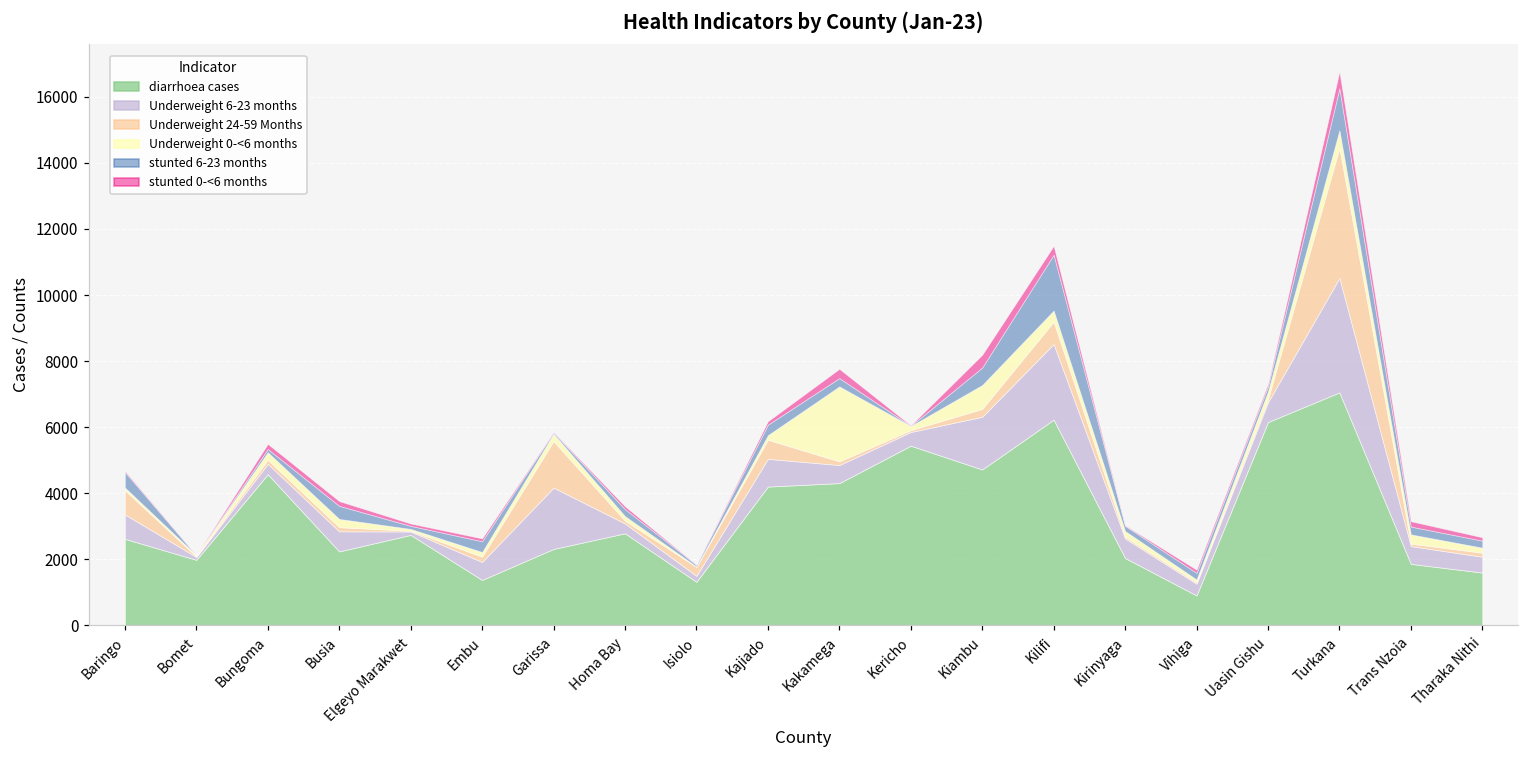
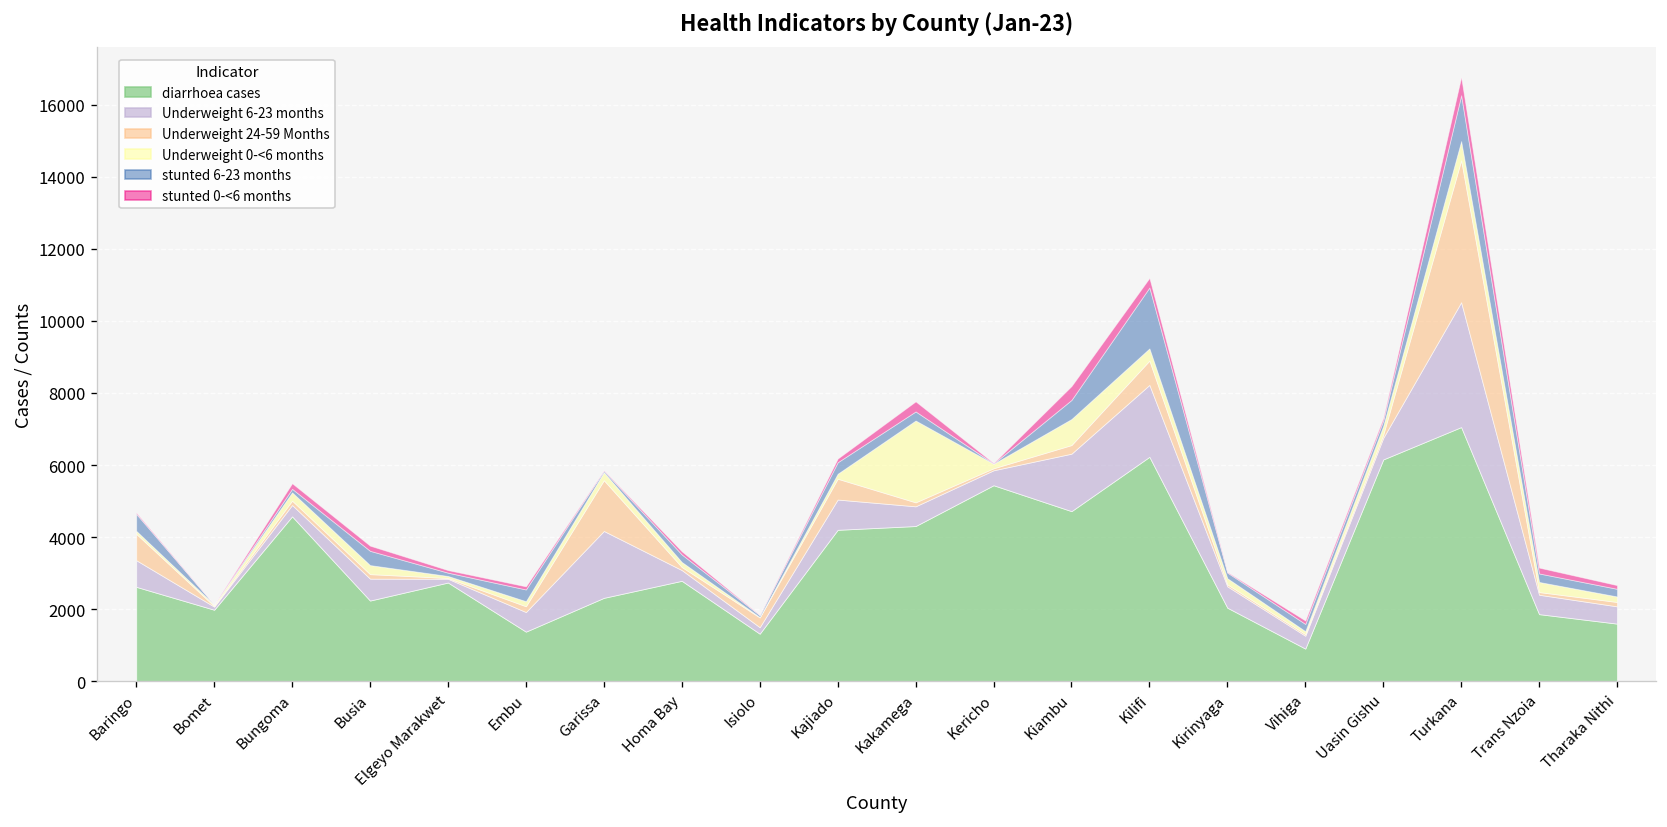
Underweight 6-23 months, Kilifi: 2300 -> 2000
